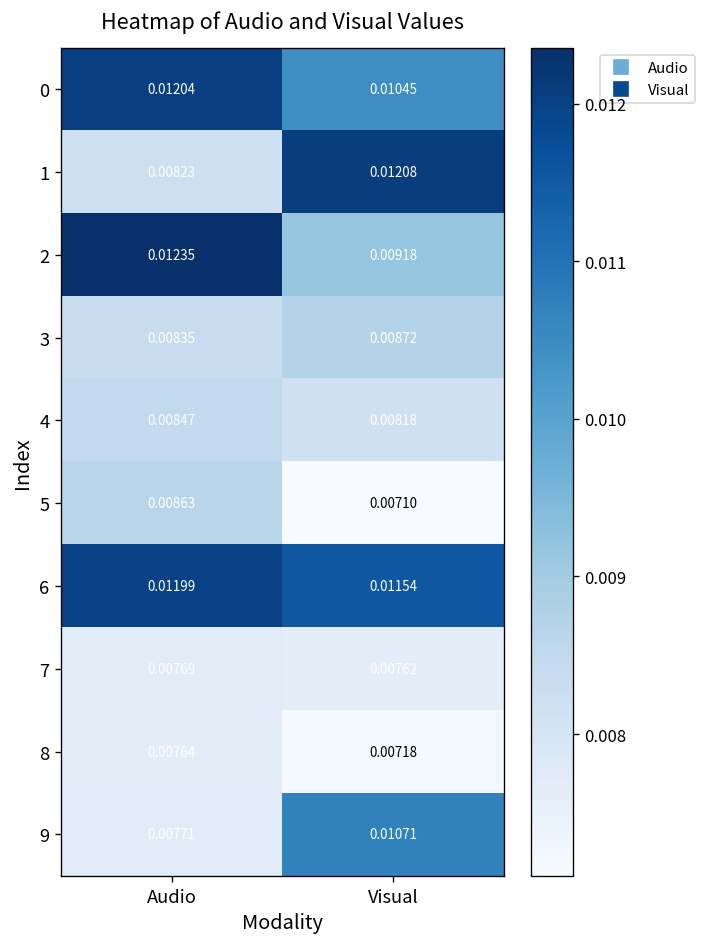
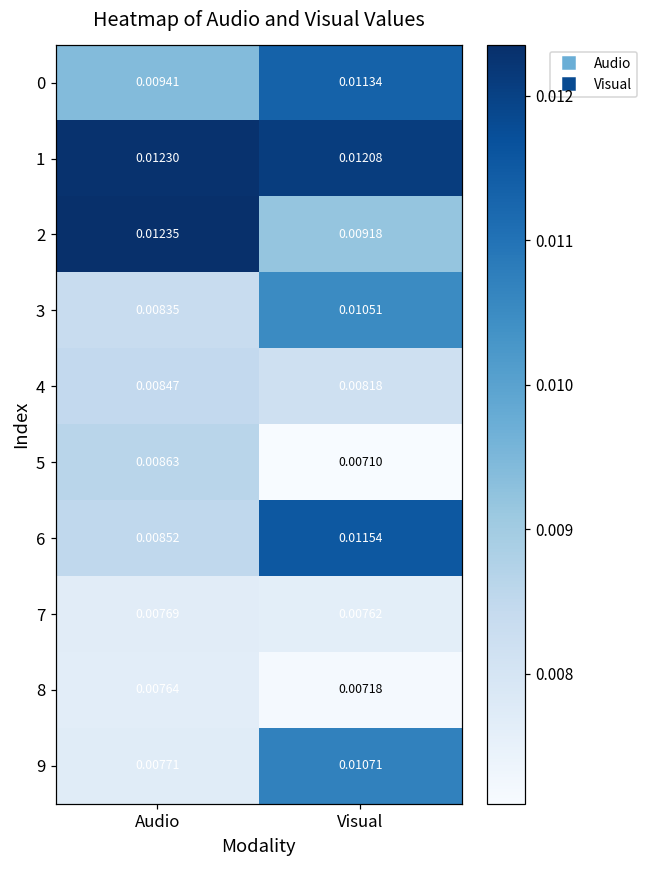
0, Audio: 0.01204 -> 0.00941
0, Visual: 0.01045 -> 0.01134
1, Audio: 0.00823 -> 0.01230
3, Visual: 0.00872 -> 0.01051
6, Audio: 0.01199 -> 0.00852
